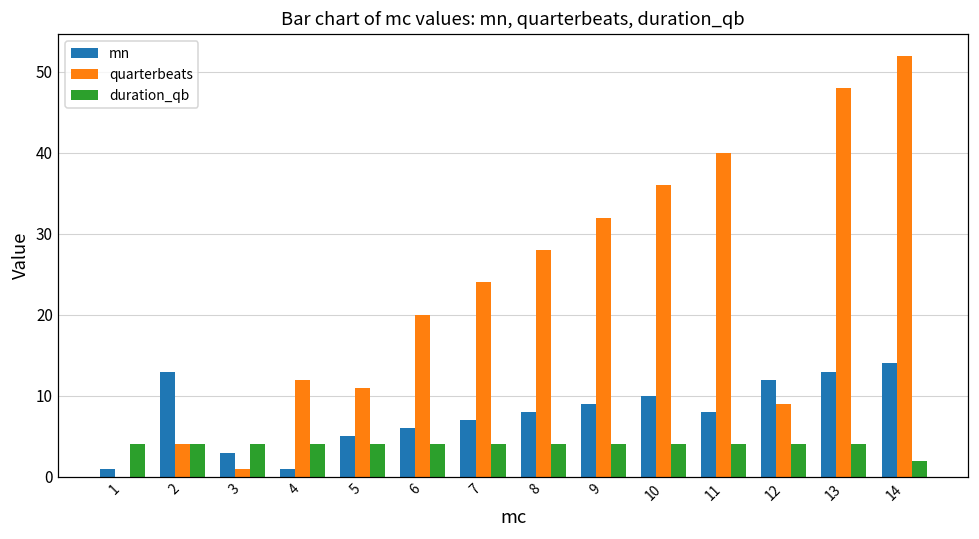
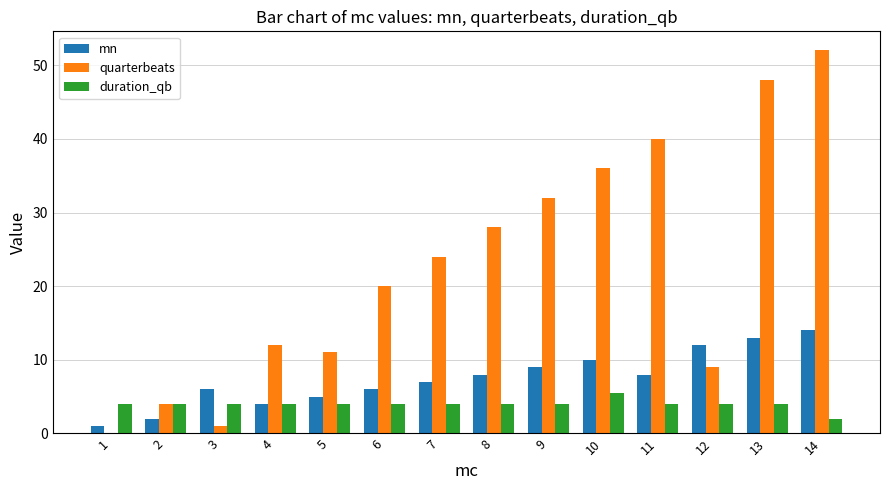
mn, 2: 13 -> 2
mn, 3: 3 -> 6
mn, 4: 1 -> 4
duration_qb, 10: 4 -> 6
